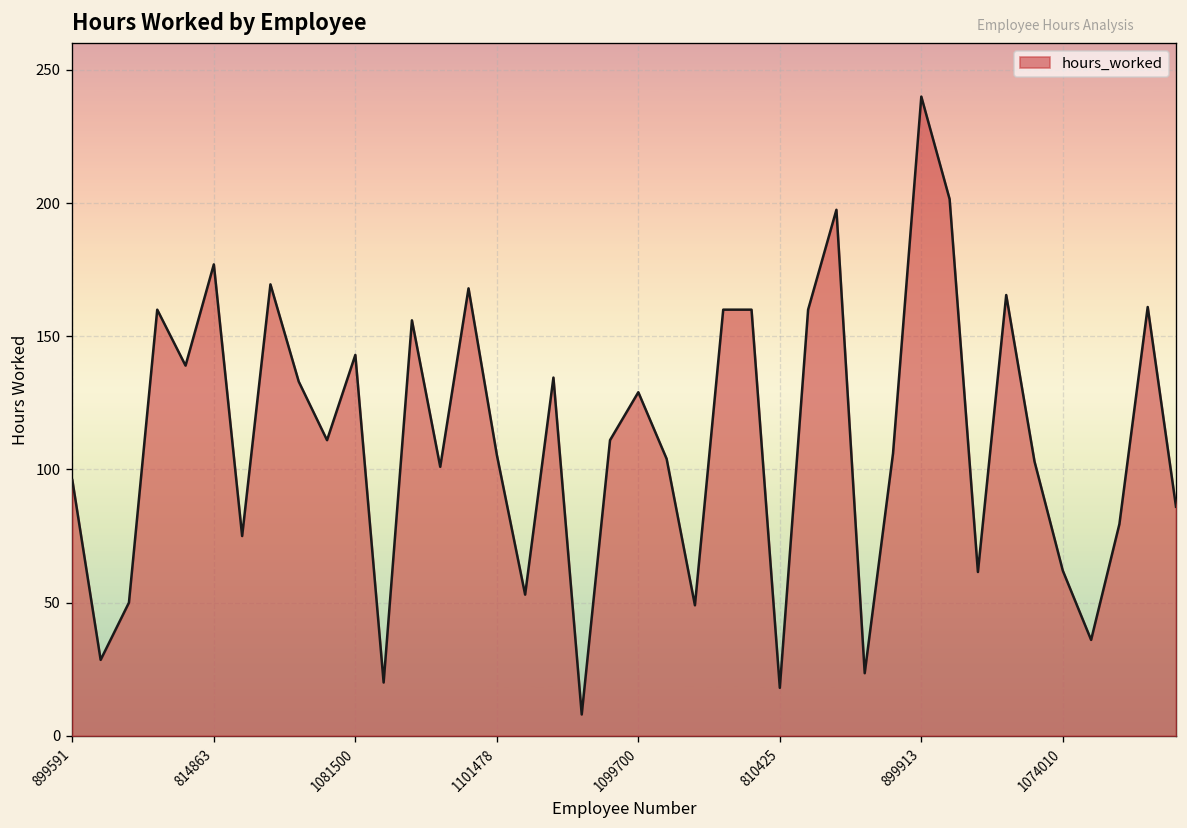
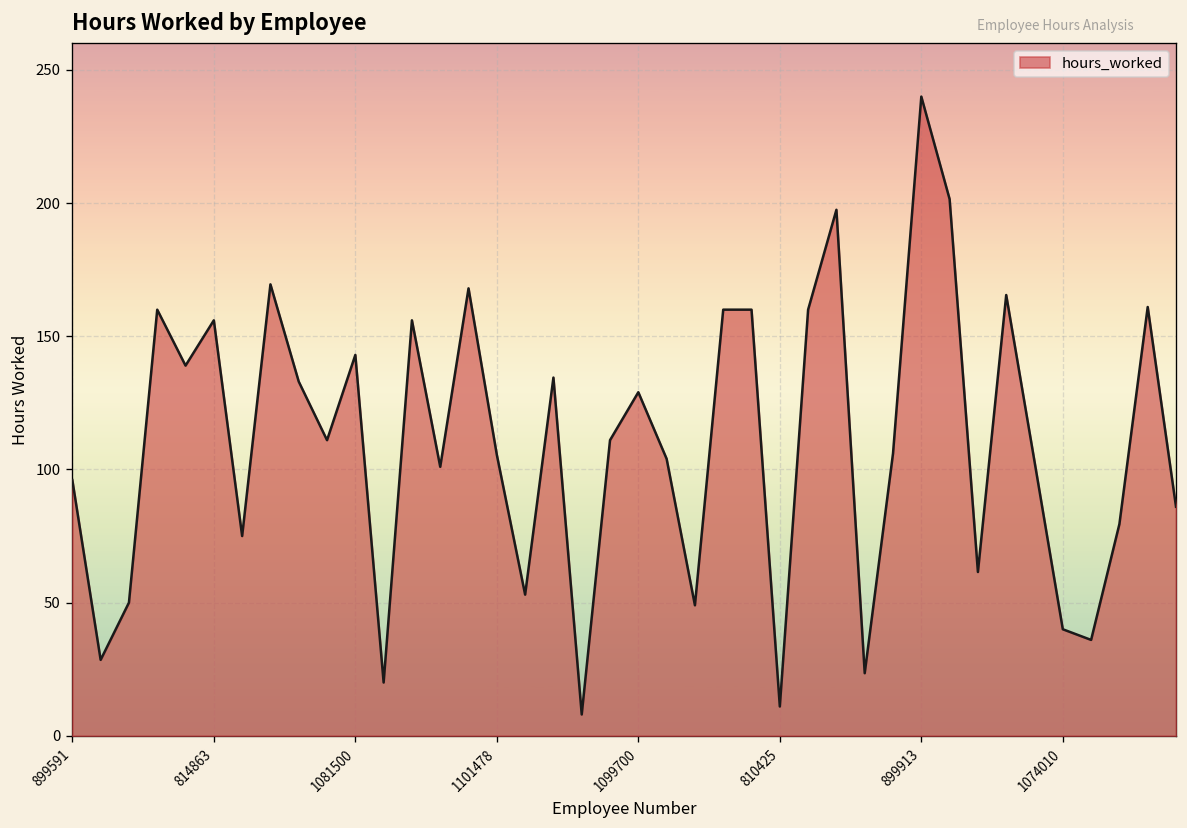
814863: 177 -> 156
810425: 18 -> 11
1074010: 62 -> 40
